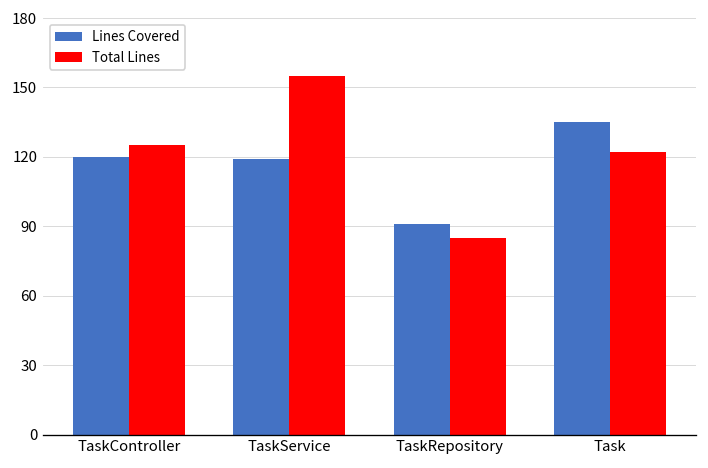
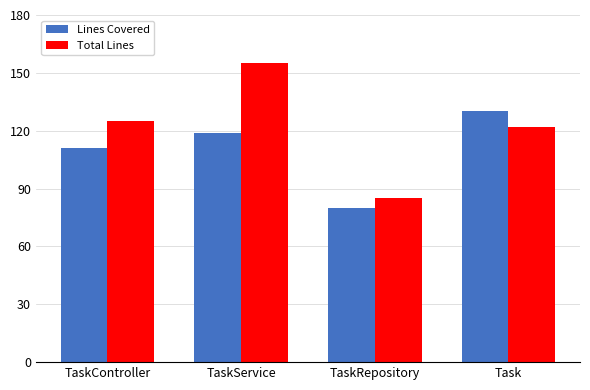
Lines Covered, TaskController: 120 -> 111
Lines Covered, TaskRepository: 91 -> 80
Lines Covered, Task: 135 -> 130
